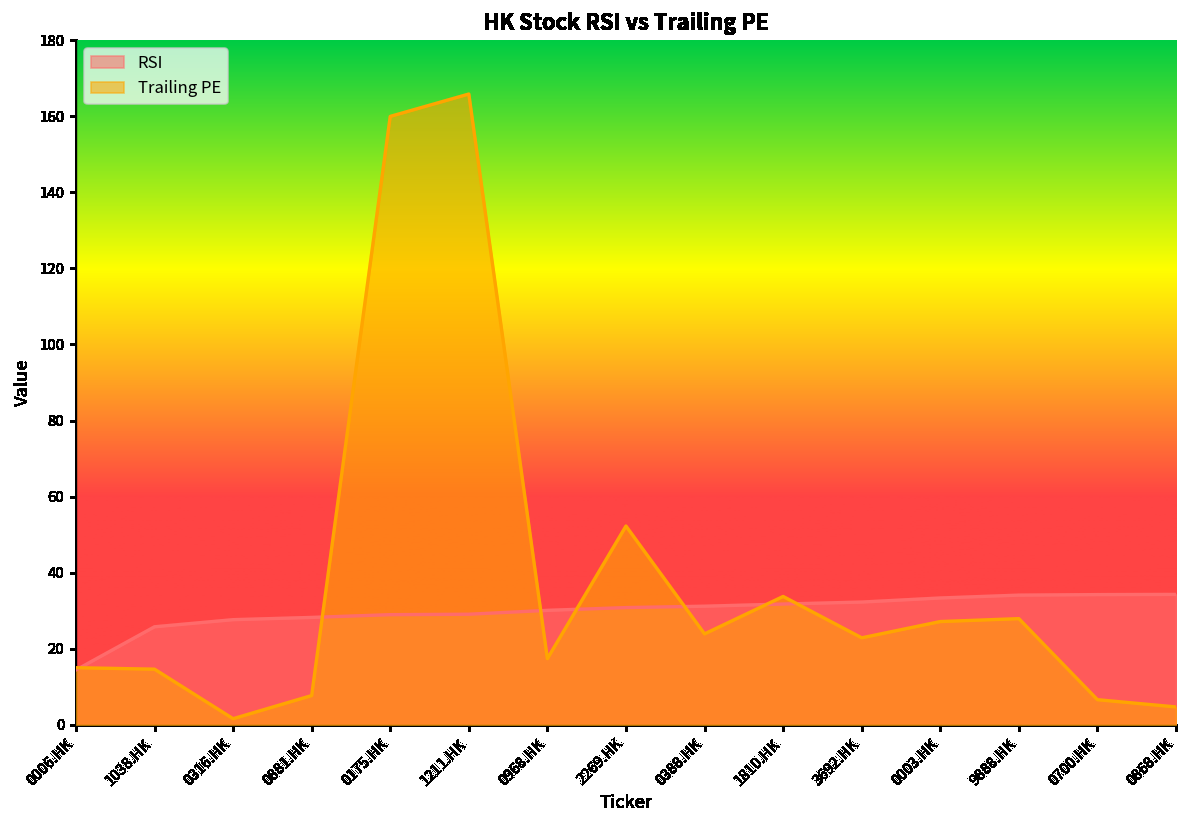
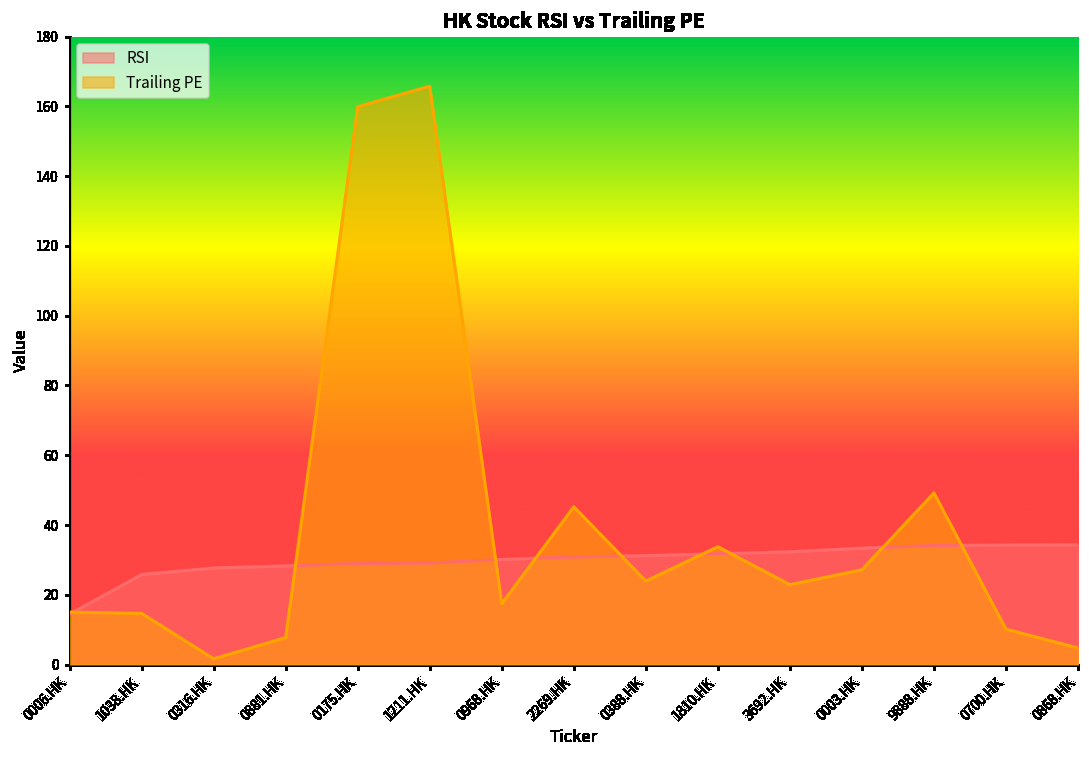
Trailing PE, 2269.HK: 52 -> 45
Trailing PE, 9888.HK: 28 -> 49
Trailing PE, 0700.HK: 7 -> 10
